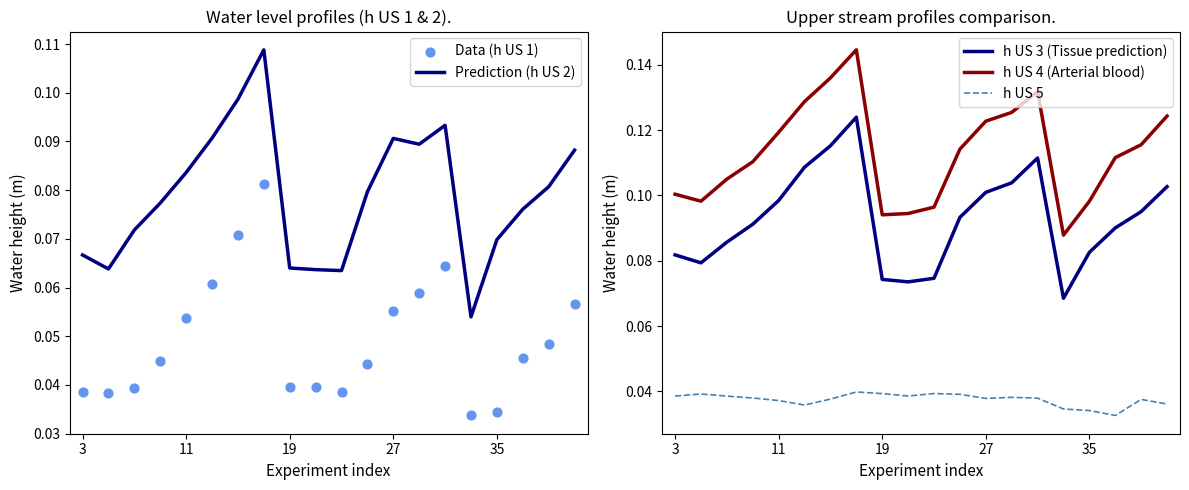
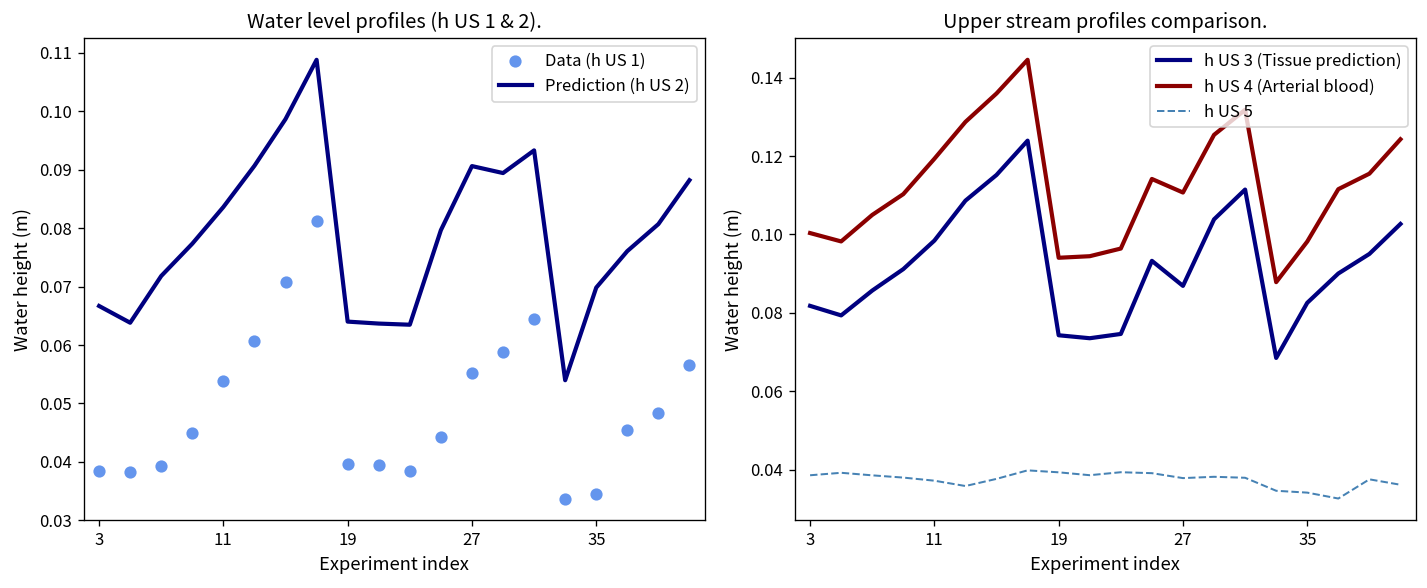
Upper stream profiles comparison., h US 3 (Tissue prediction), 27: 0.101 -> 0.087
Upper stream profiles comparison., h US 4 (Arterial blood), 27: 0.123 -> 0.111
